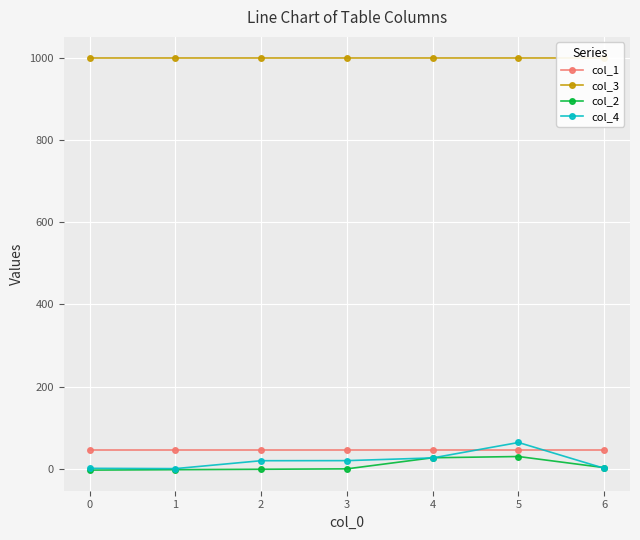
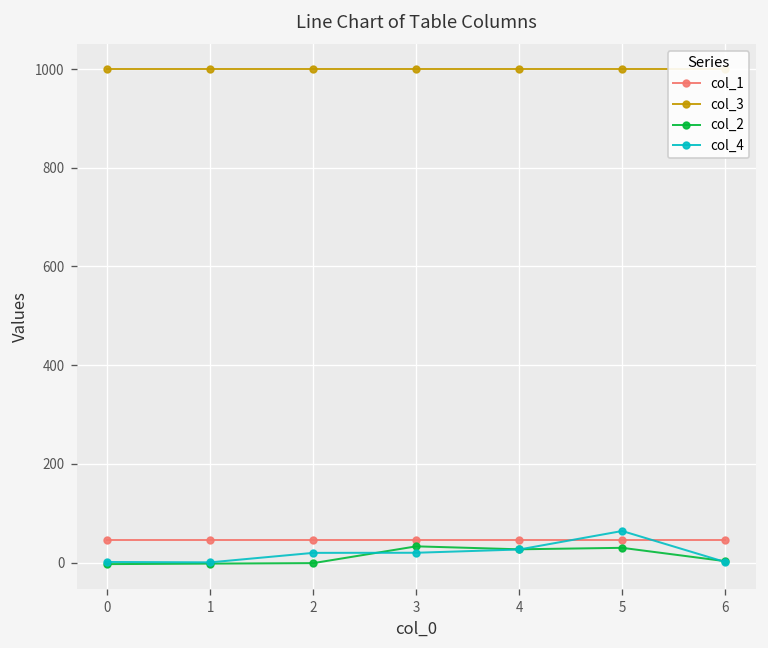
col_2, 3: 0 -> 30
